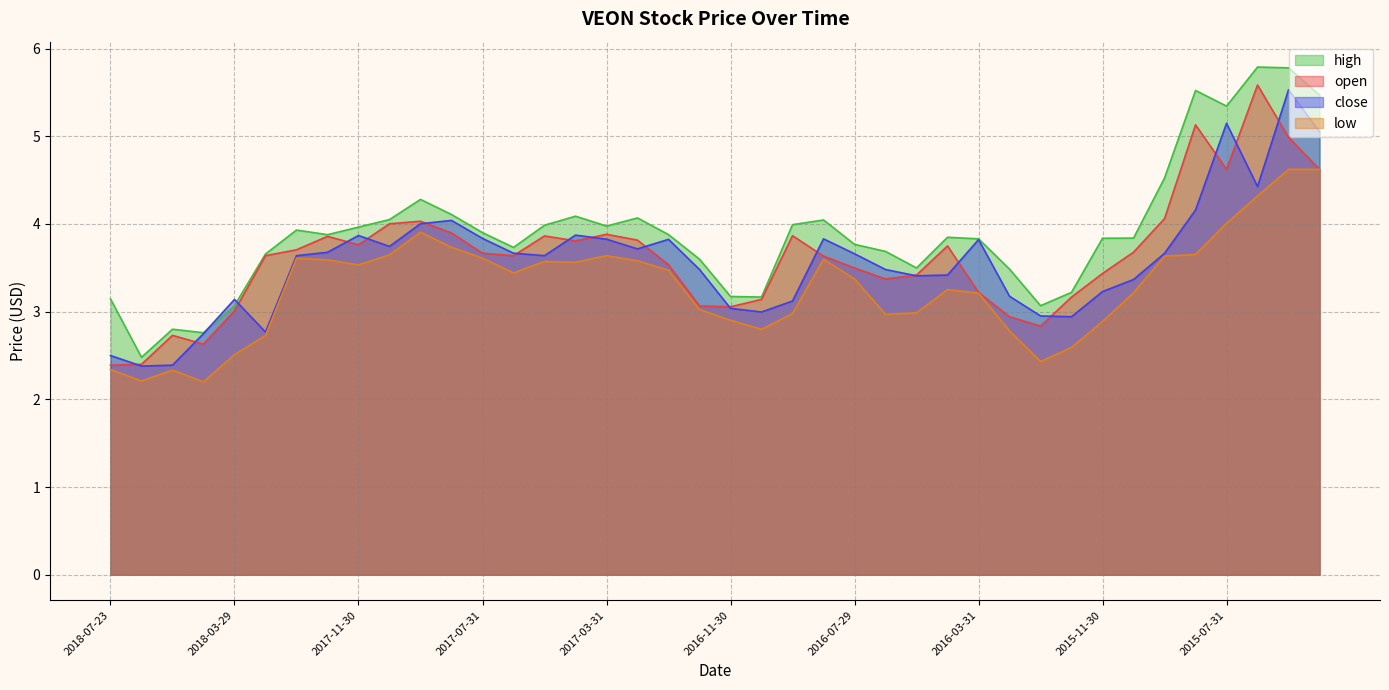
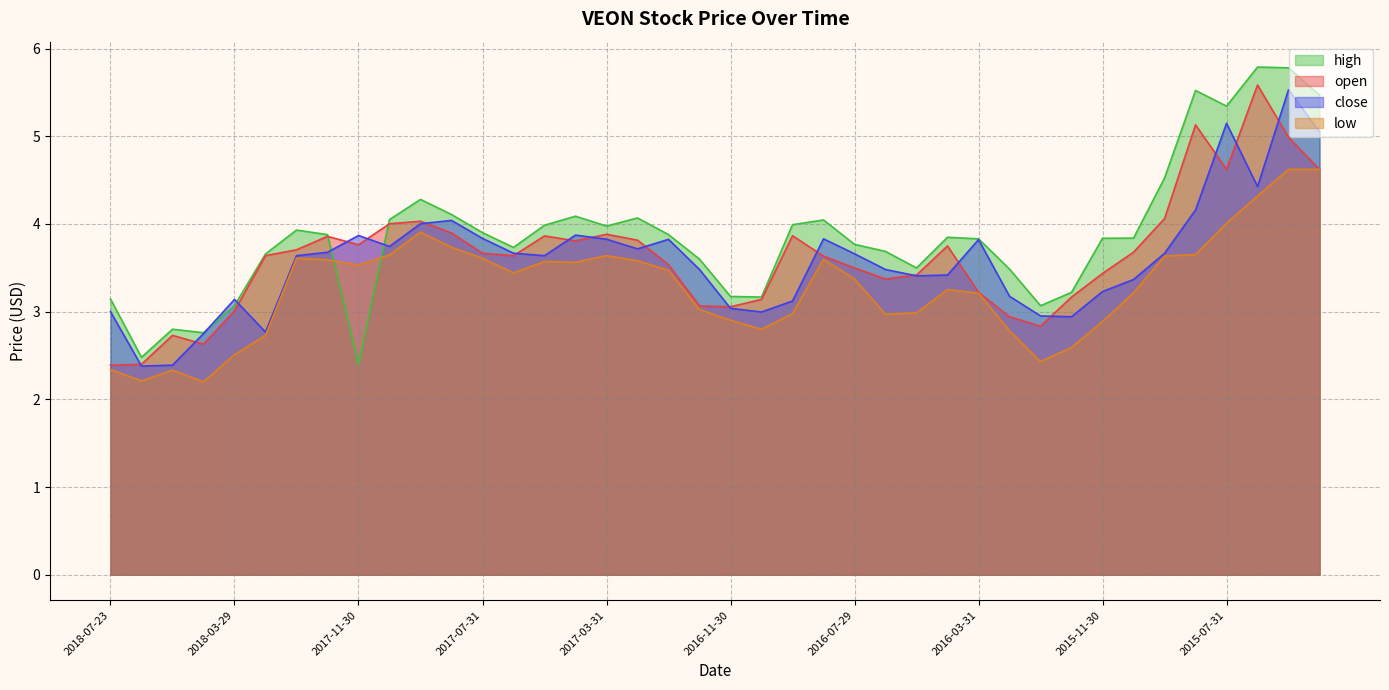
close, 2018-07-23: 2.5 -> 3.0
high, 2017-11-30: 4.0 -> 2.4
